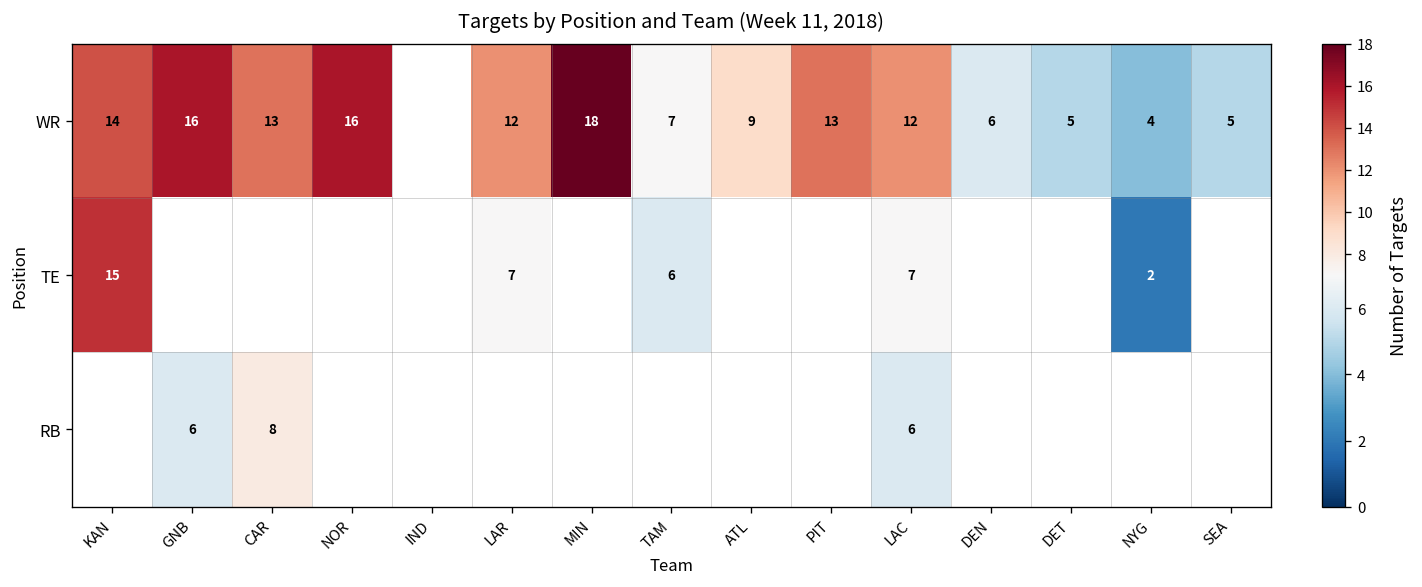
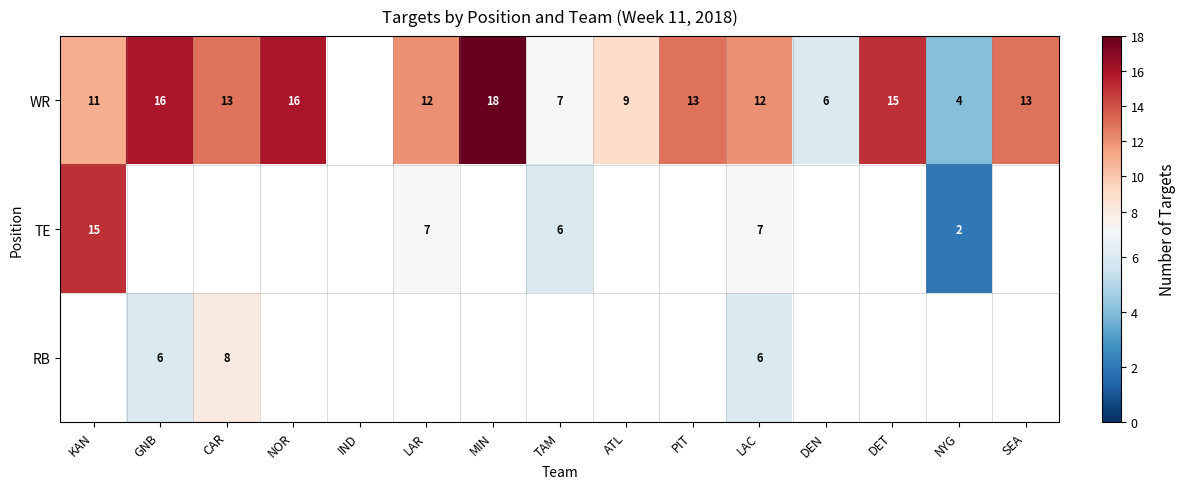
WR, KAN: 14 -> 11
WR, DET: 5 -> 15
WR, SEA: 5 -> 13
